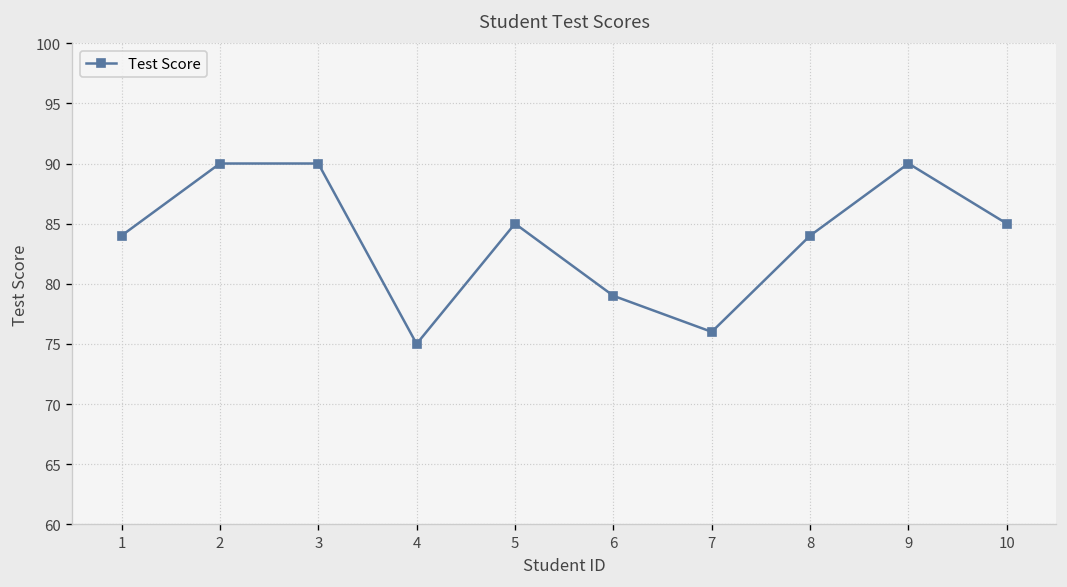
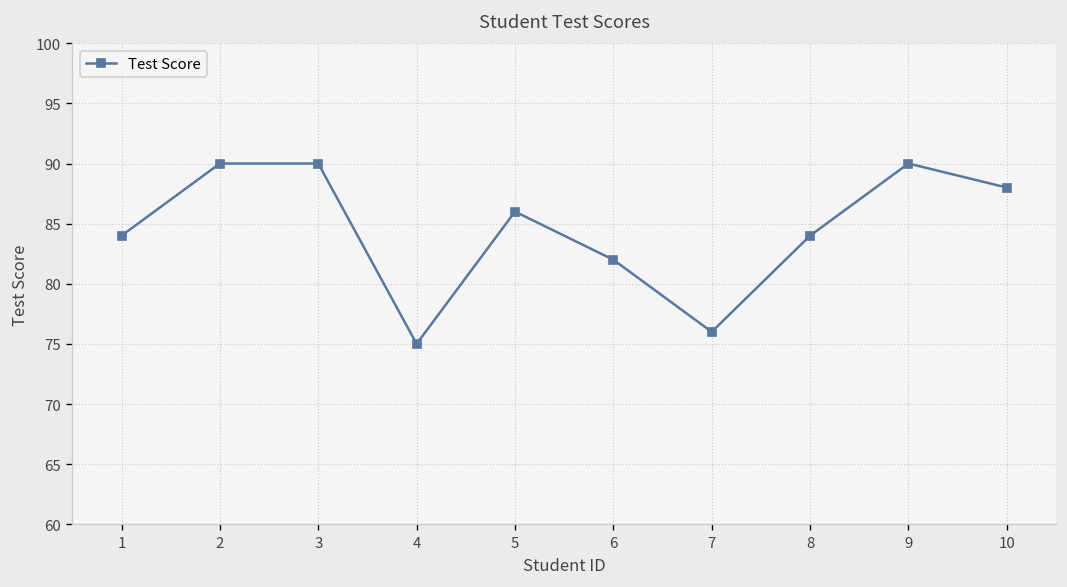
5: 85 -> 86
6: 79 -> 82
10: 85 -> 88
